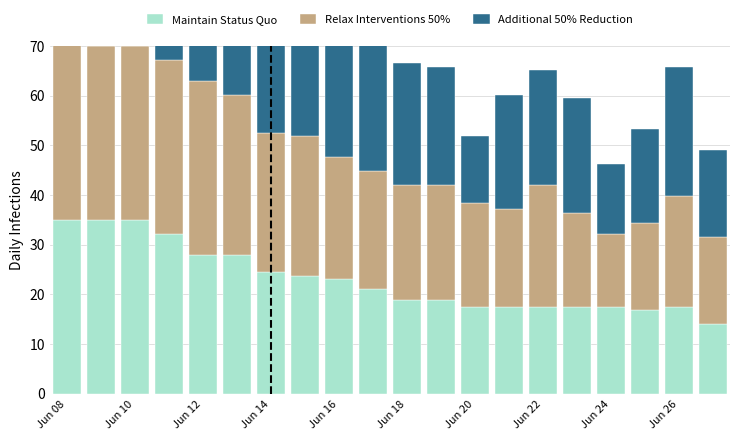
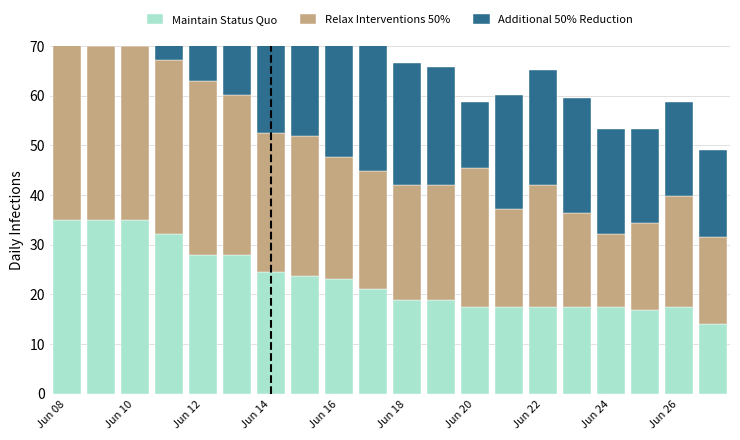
Relax Interventions 50%, Jun 20: 21 -> 28
Additional 50% Reduction, Jun 24: 14 -> 21
Additional 50% Reduction, Jun 26: 26 -> 19
